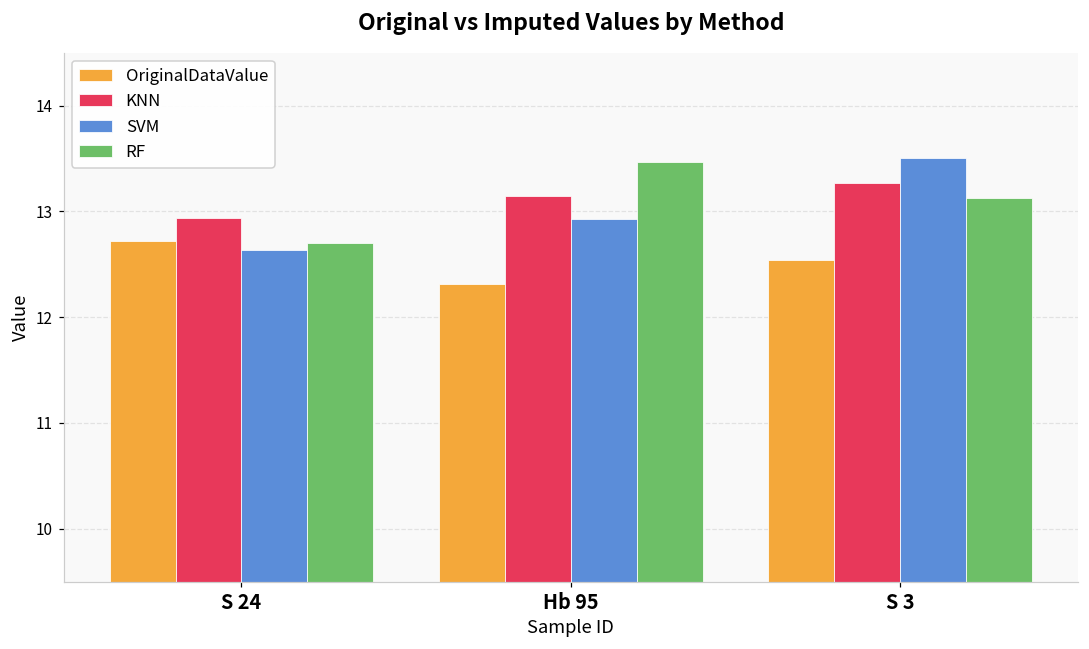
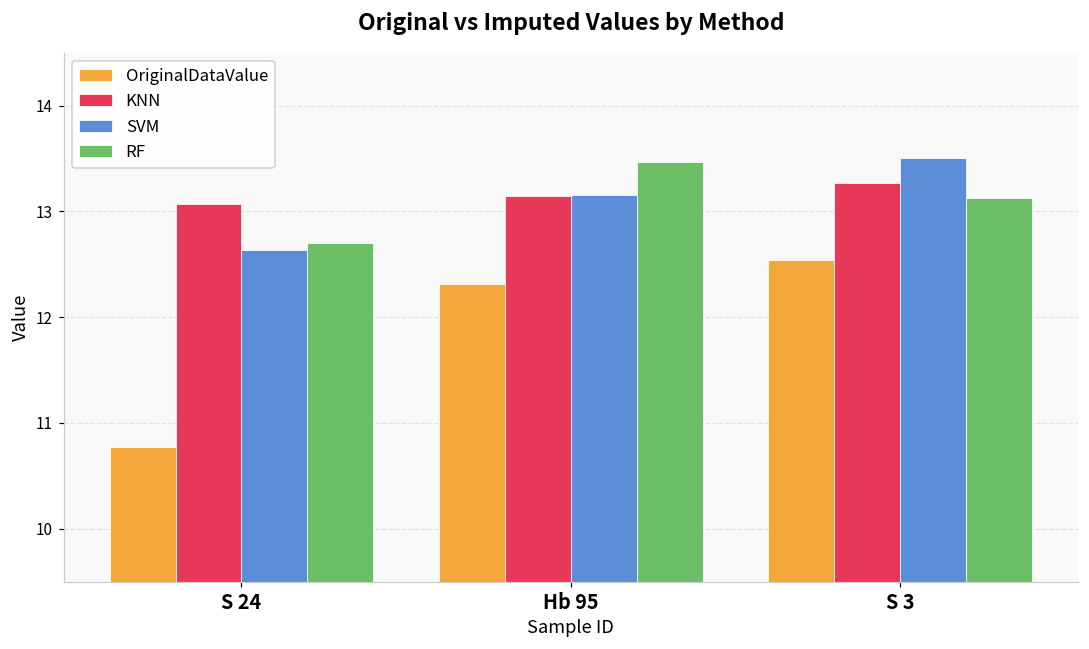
OriginalDataValue, S 24: 12.7 -> 10.8
KNN, S 24: 12.9 -> 13.1
SVM, Hb 95: 12.9 -> 13.2
